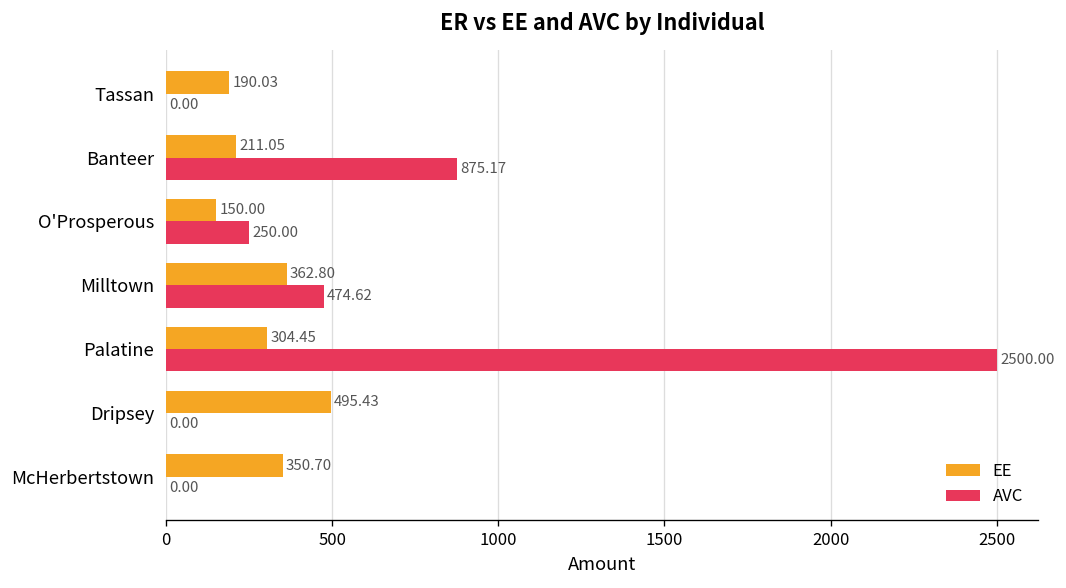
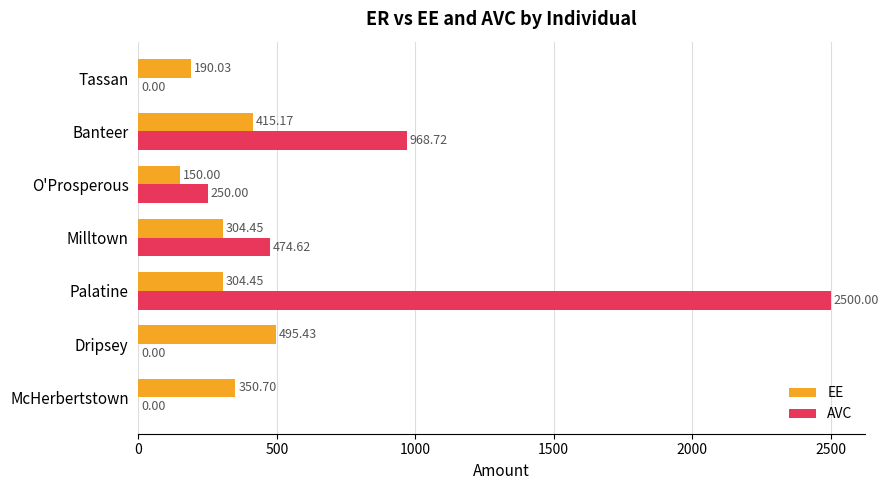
EE, Banteer: 211.05 -> 415.17
AVC, Banteer: 875.17 -> 968.72
EE, Milltown: 362.80 -> 304.45
